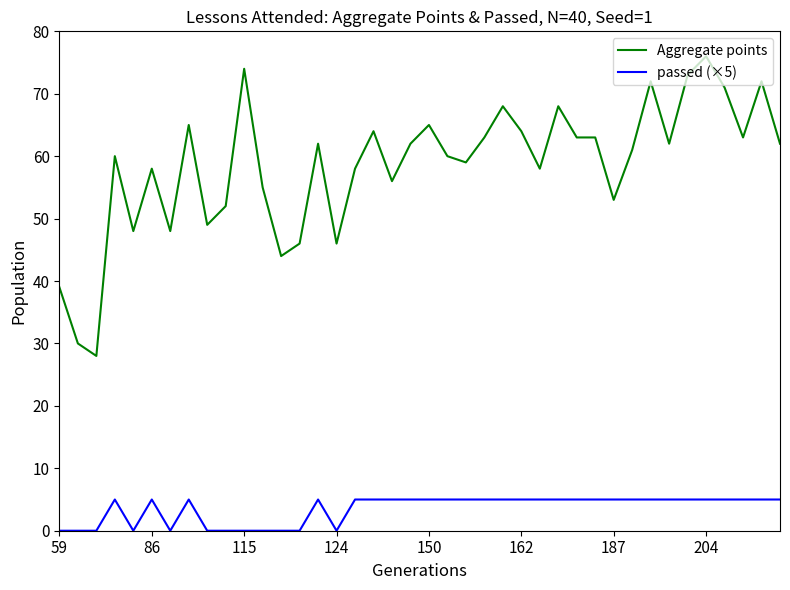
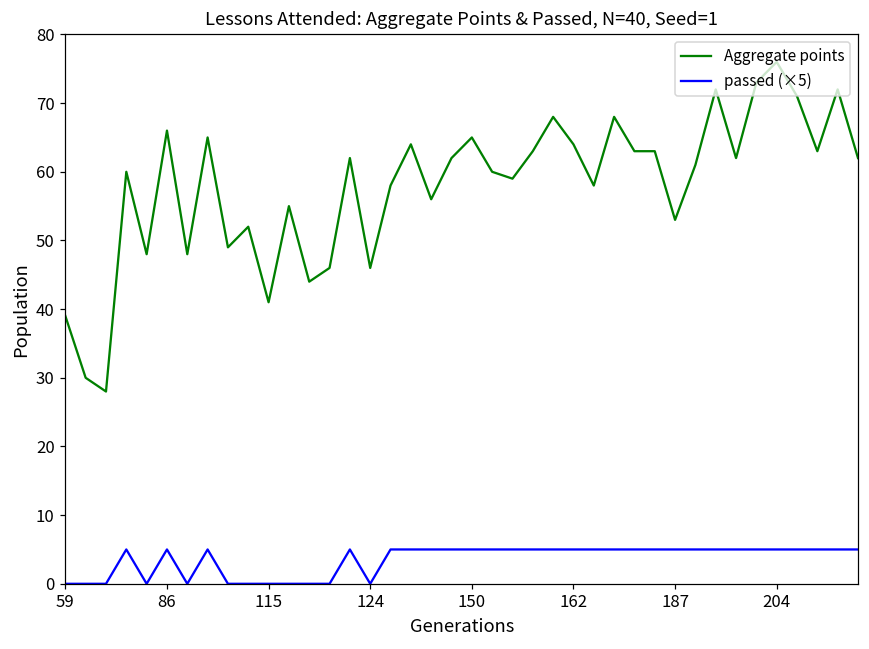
Aggregate points, 86: 58 -> 66
Aggregate points, 115: 74 -> 41
